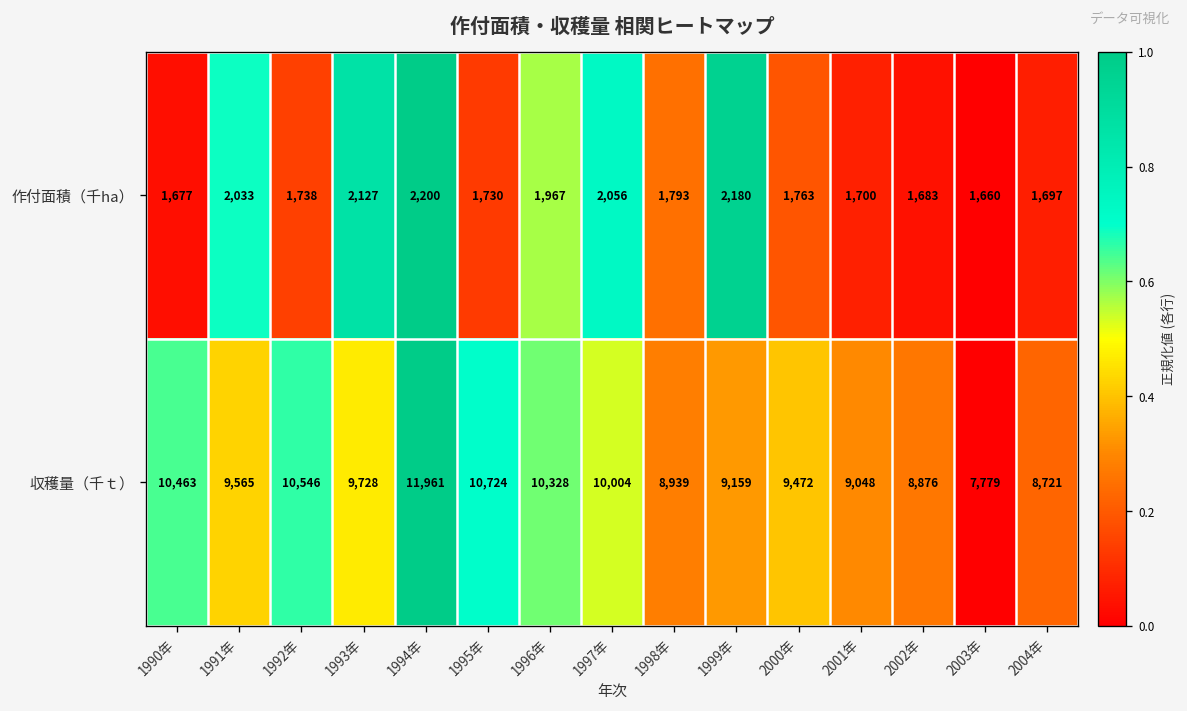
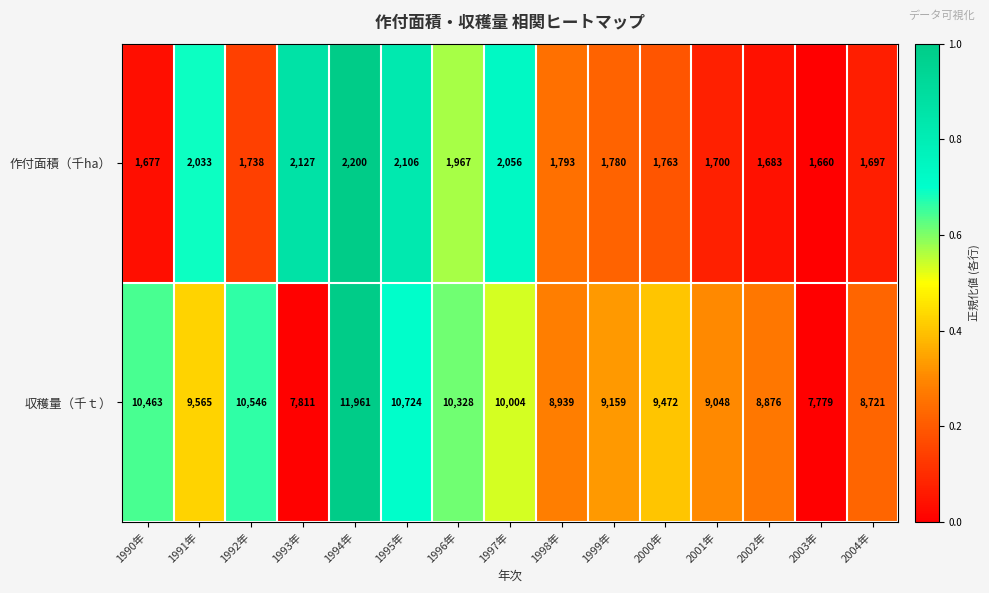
作付面積（千ha）, 1995年: 1,730 -> 2,106
作付面積（千ha）, 1999年: 2,180 -> 1,780
収穫量（千ｔ）, 1993年: 9,728 -> 7,811
